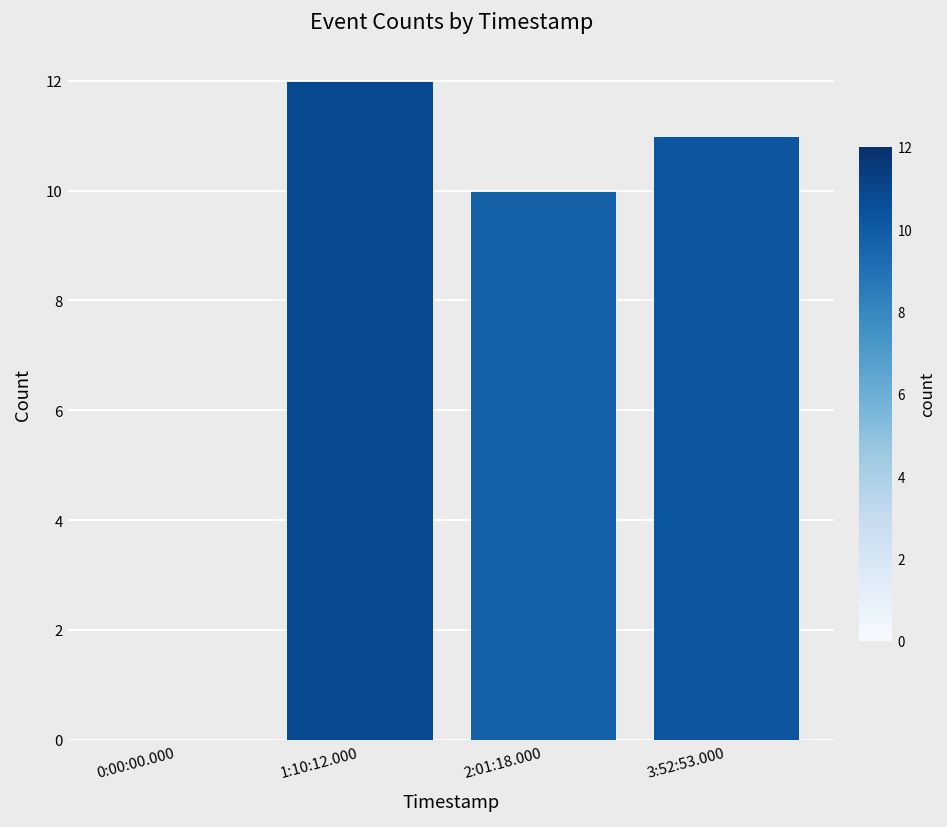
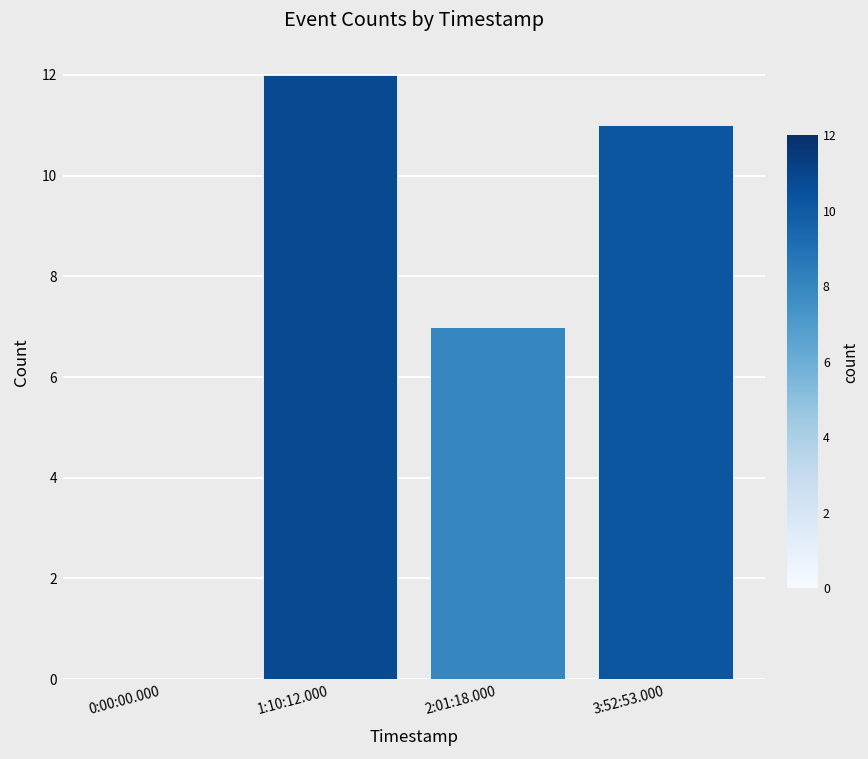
2:01:18.000: 10 -> 7
